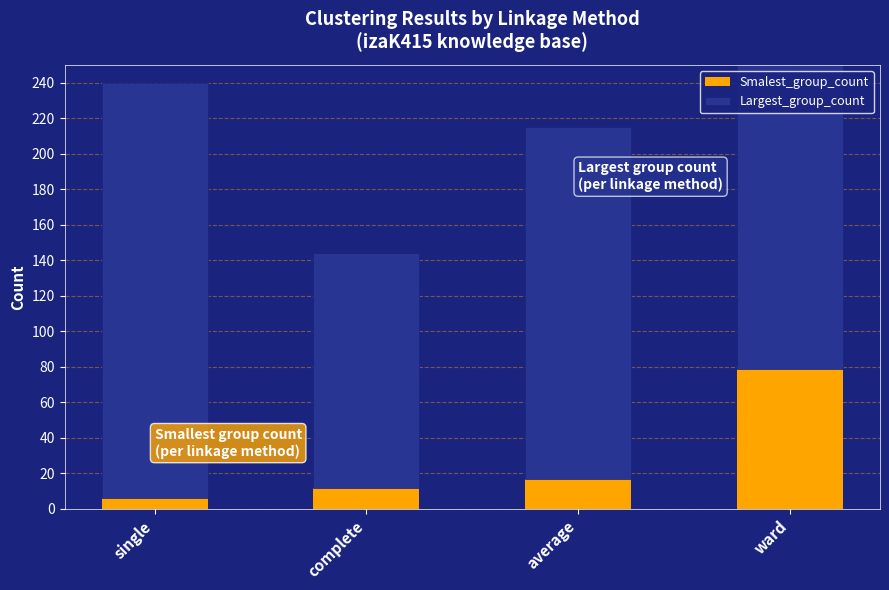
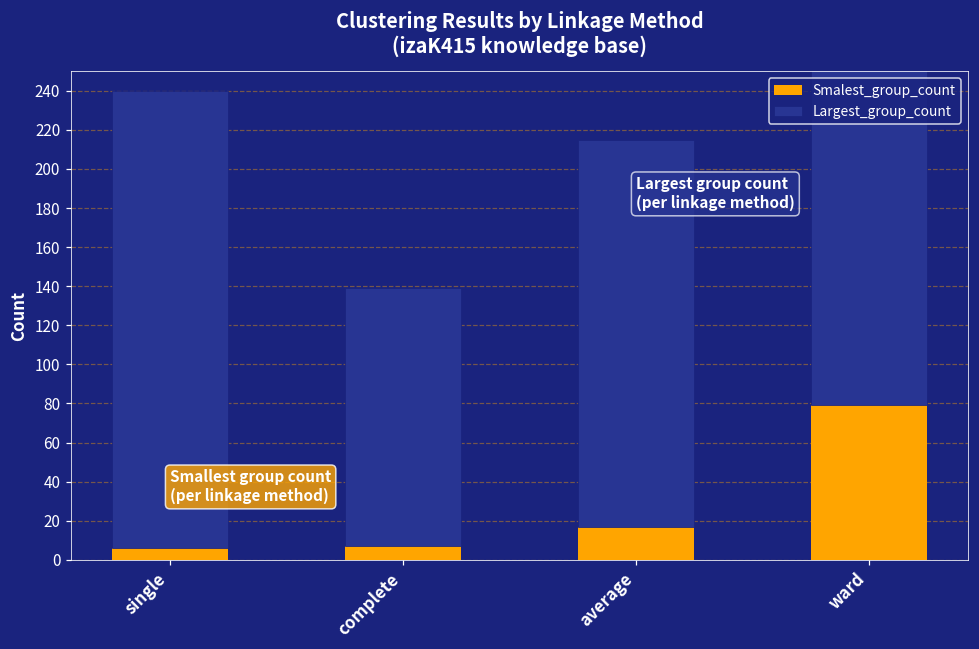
Smalest_group_count, complete: 12 -> 7
